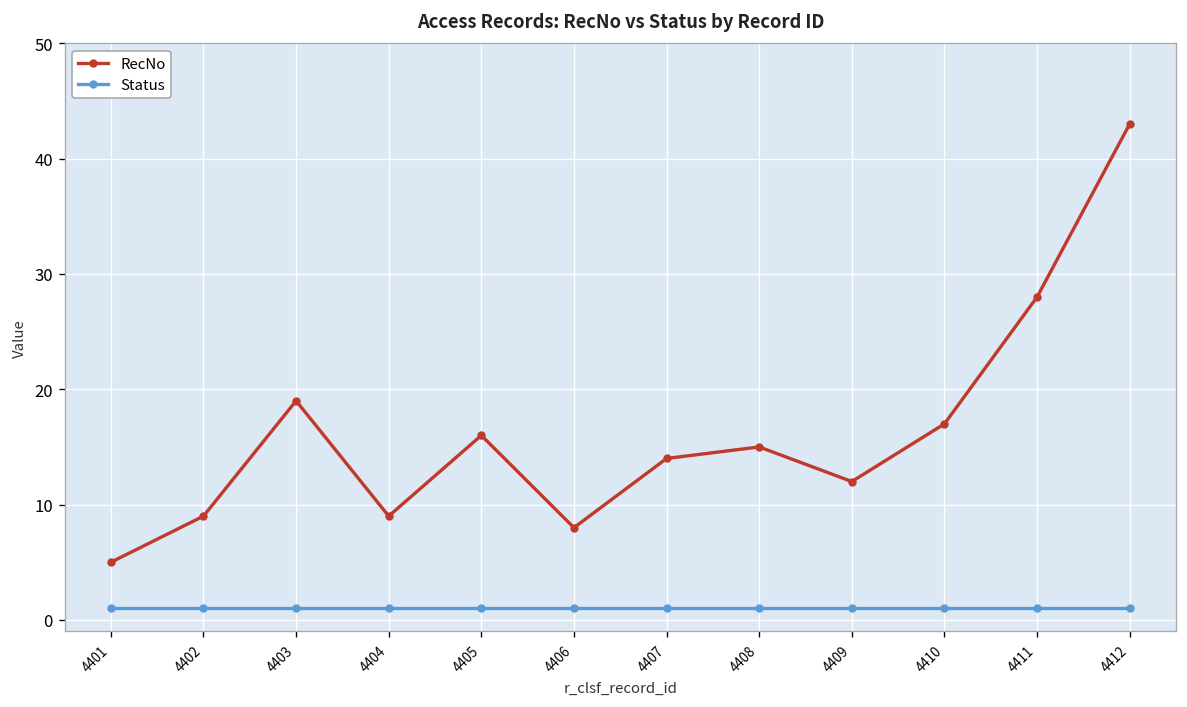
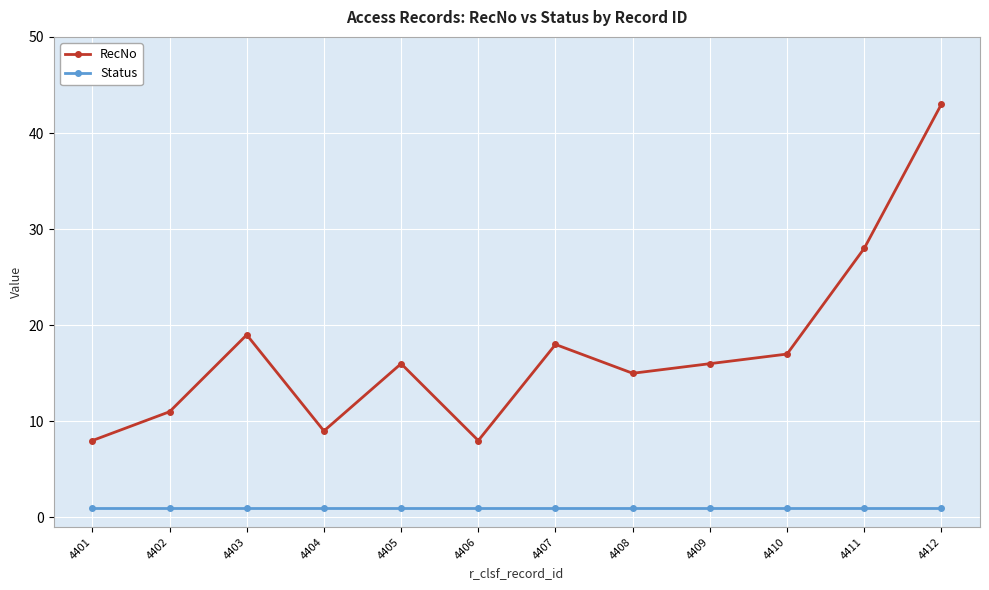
RecNo, 4401: 5 -> 8
RecNo, 4402: 9 -> 11
RecNo, 4407: 14 -> 18
RecNo, 4409: 12 -> 16
